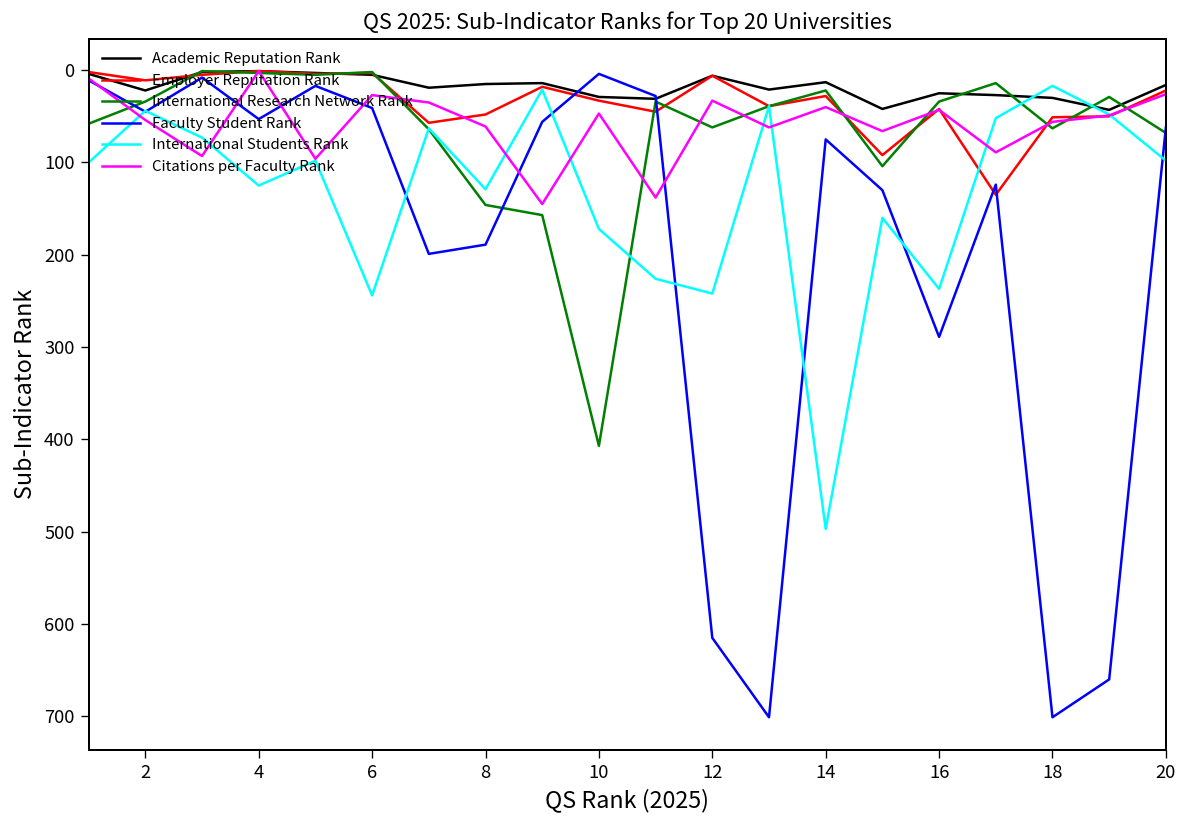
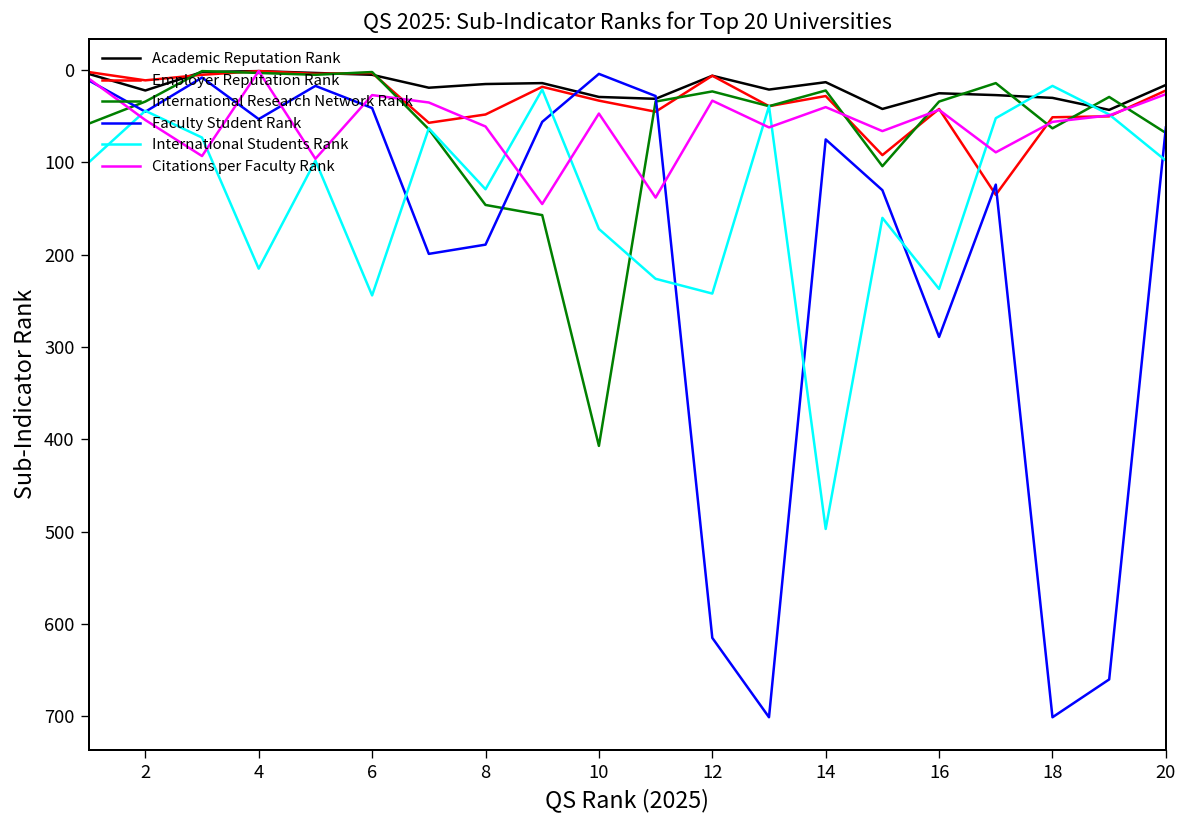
International Students Rank, 4: 130 -> 220
International Research Network Rank, 12: 60 -> 20
